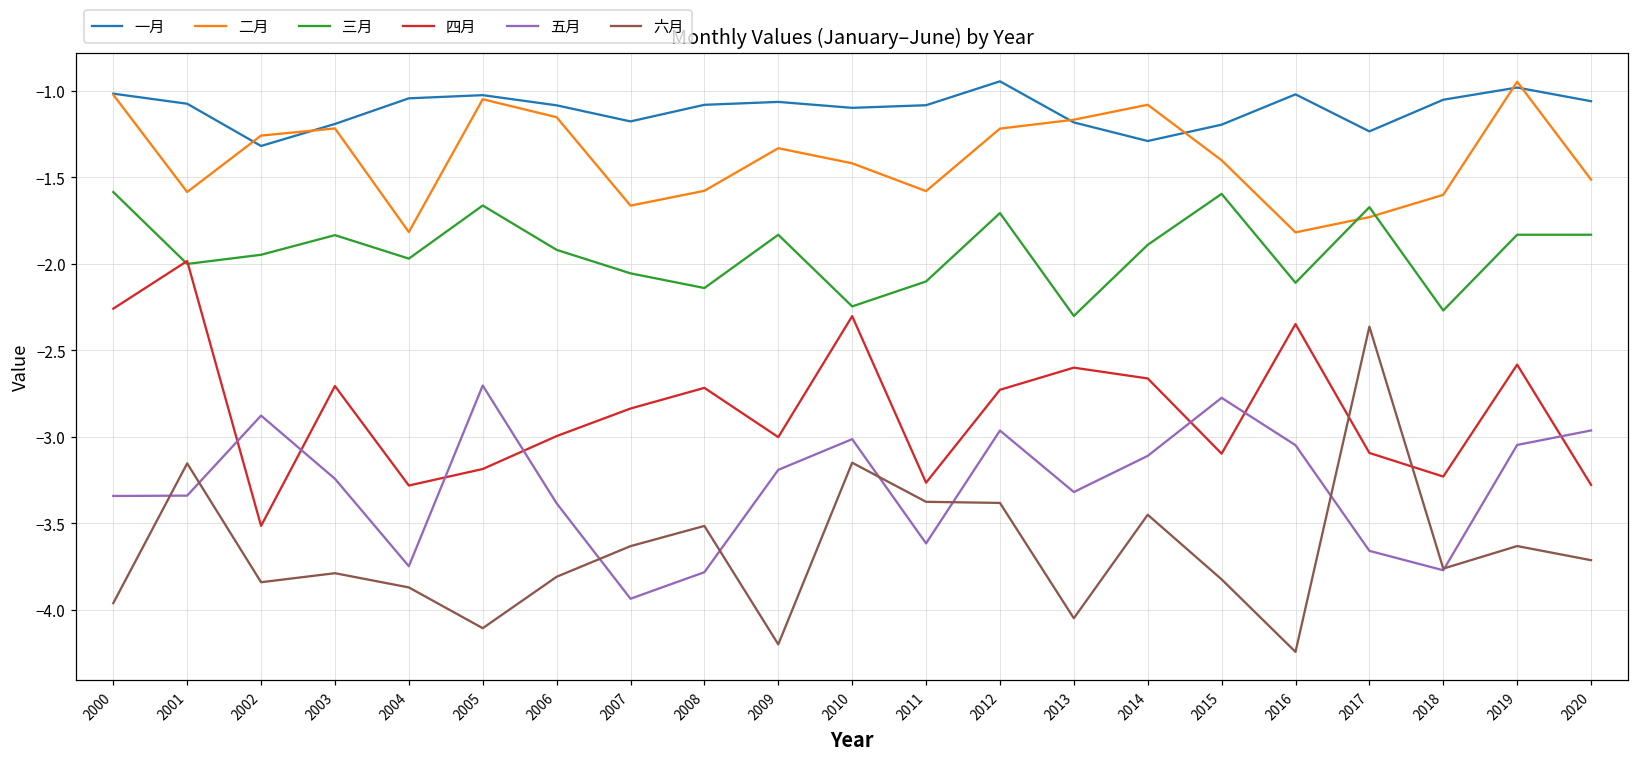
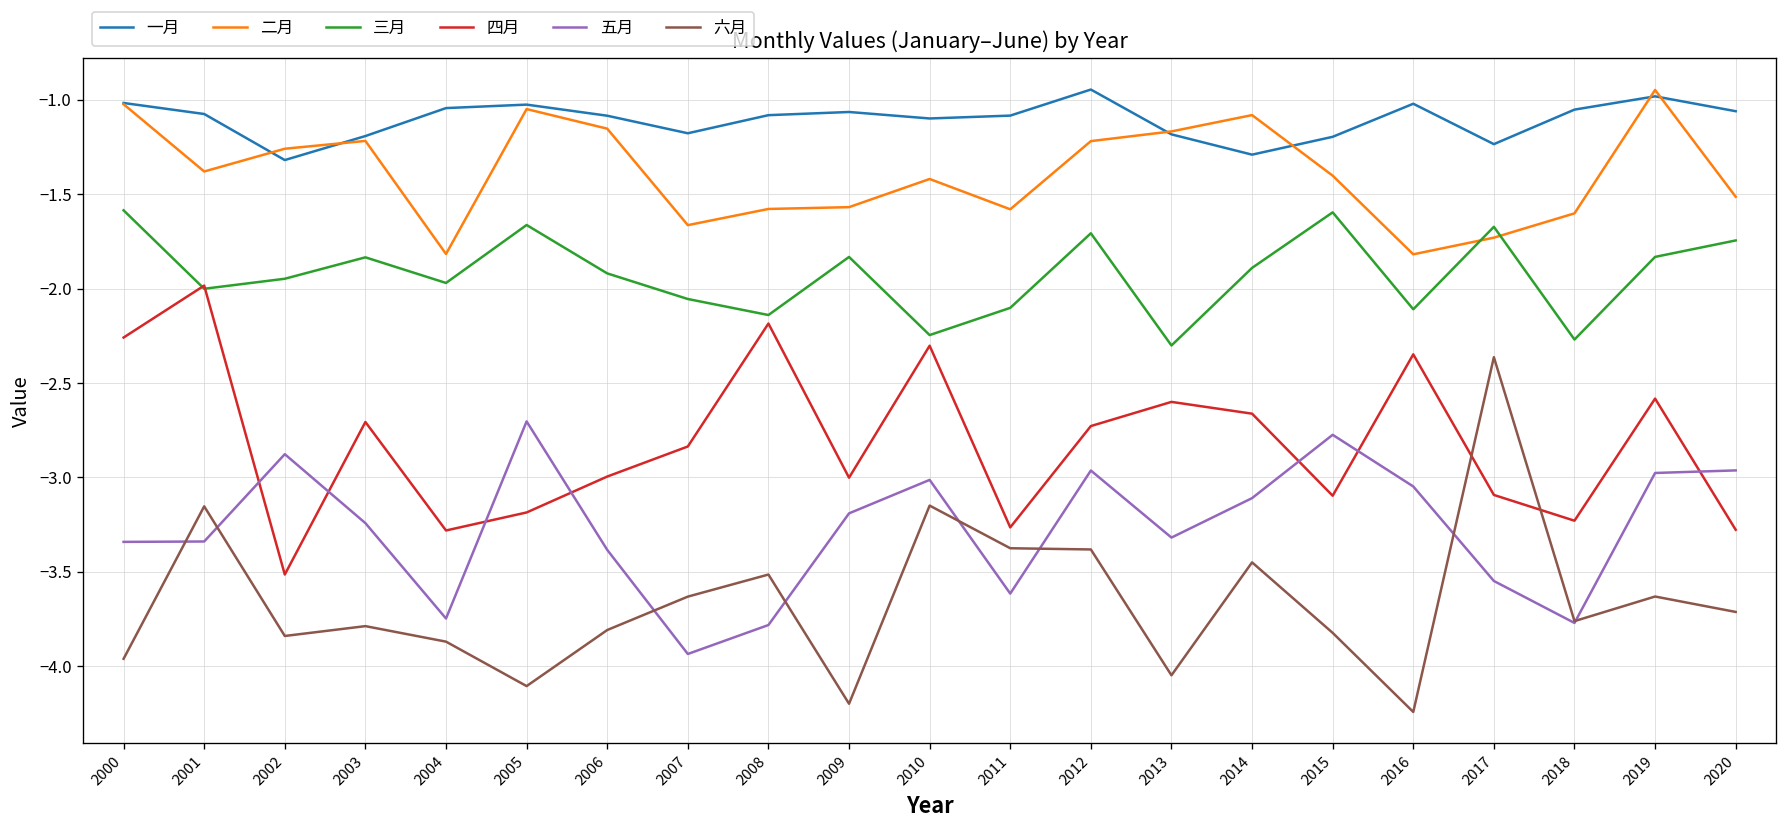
二月, 2001: -1.58 -> -1.38
四月, 2008: -2.72 -> -2.19
二月, 2009: -1.33 -> -1.57
五月, 2017: -3.66 -> -3.55
五月, 2019: -3.05 -> -2.98
三月, 2020: -1.83 -> -1.74
